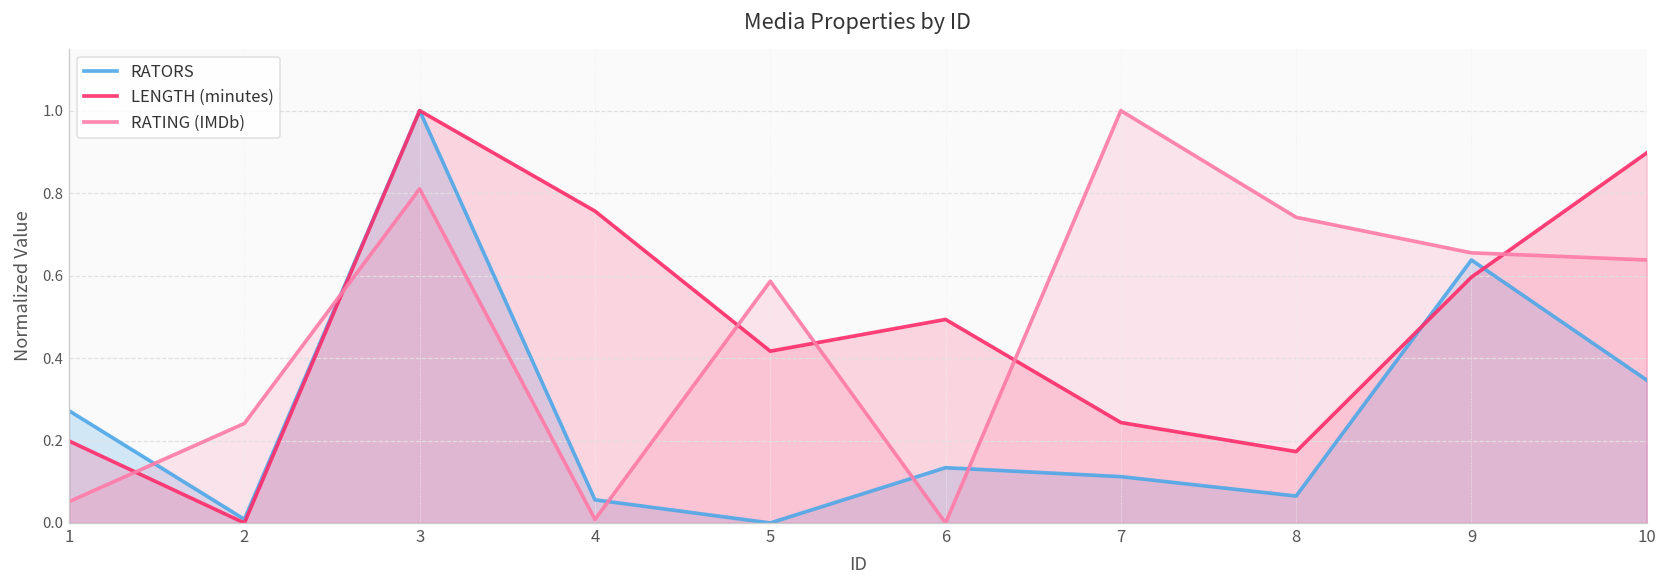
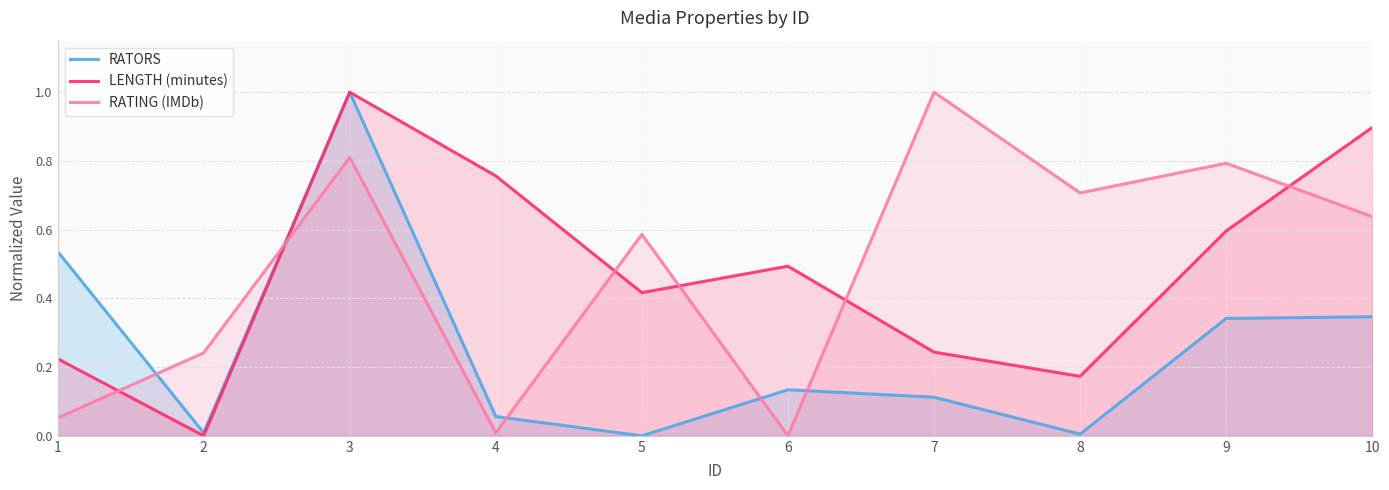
RATORS, 1: 0.27 -> 0.54
LENGTH (minutes), 1: 0.20 -> 0.22
RATORS, 8: 0.07 -> 0.00
RATING (IMDb), 8: 0.74 -> 0.71
RATORS, 9: 0.64 -> 0.34
RATING (IMDb), 9: 0.66 -> 0.79
